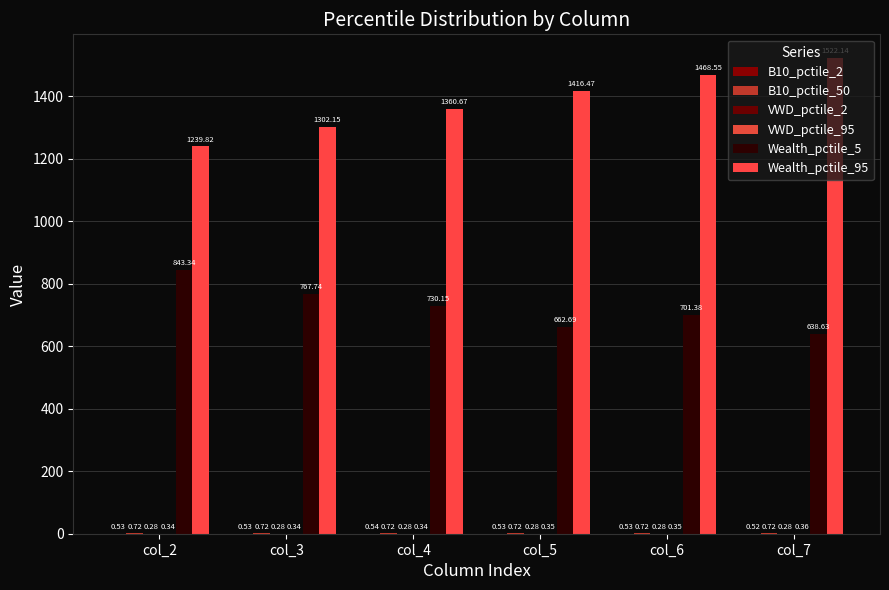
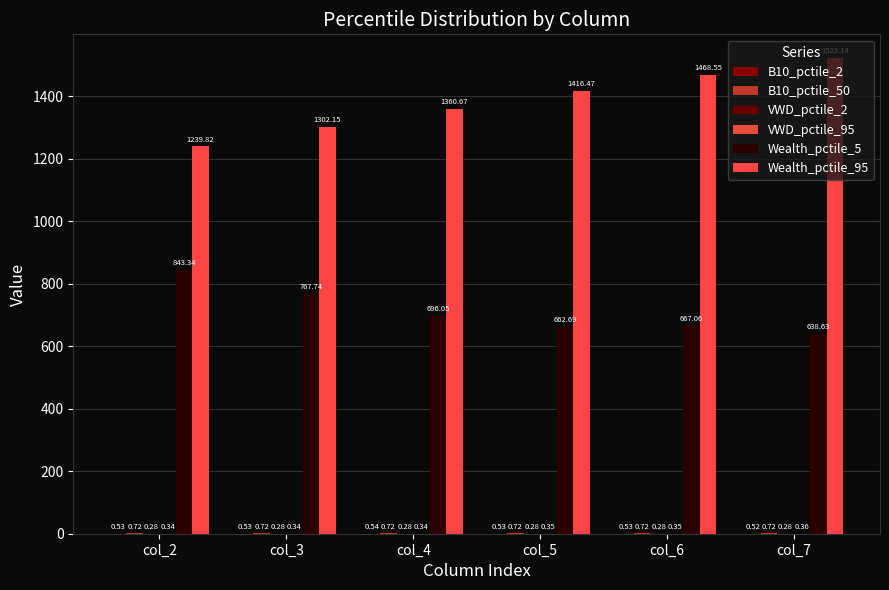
Wealth_pctile_5, col_4: 730.15 -> 696.05
Wealth_pctile_5, col_6: 701.38 -> 667.06
